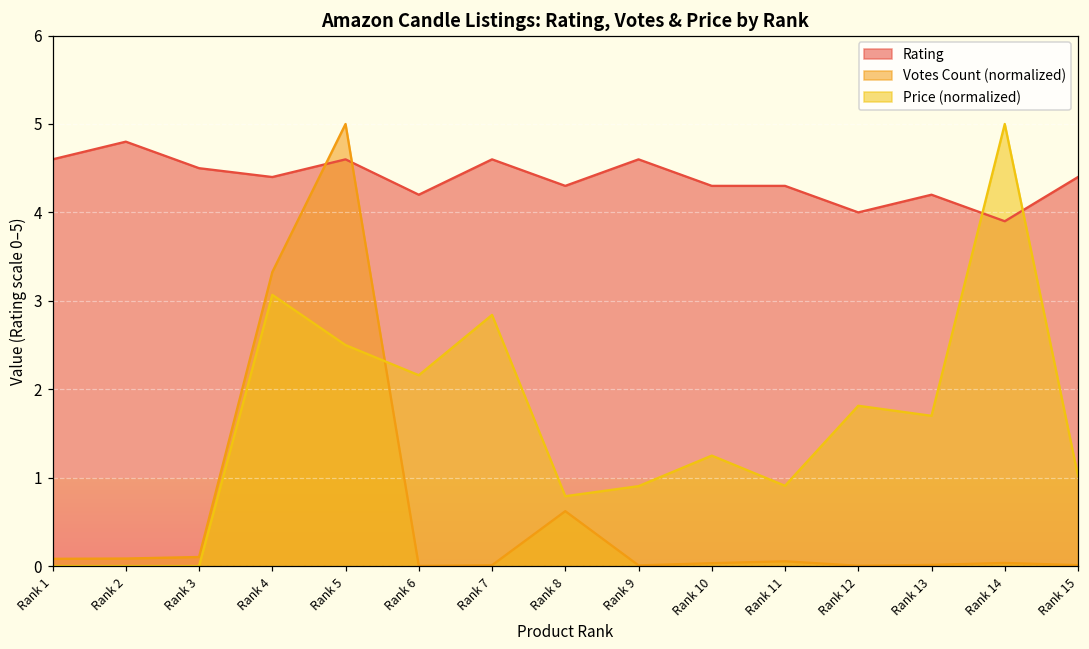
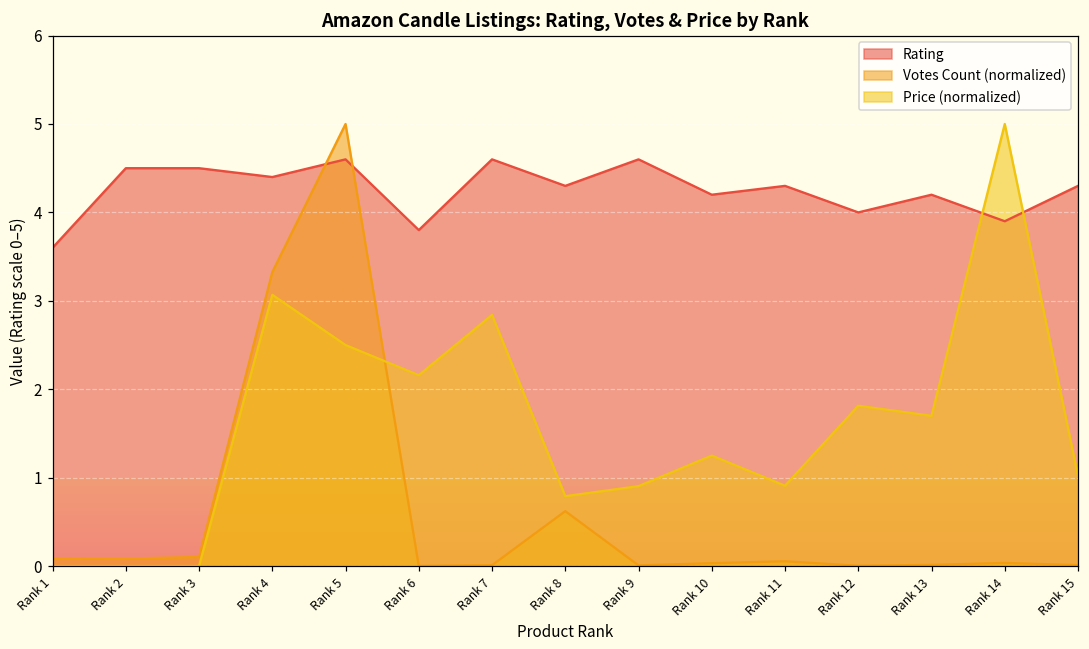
Rating, Rank 1: 4.6 -> 3.6
Rating, Rank 2: 4.8 -> 4.5
Rating, Rank 6: 4.2 -> 3.8
Rating, Rank 10: 4.3 -> 4.2
Rating, Rank 15: 4.4 -> 4.3
